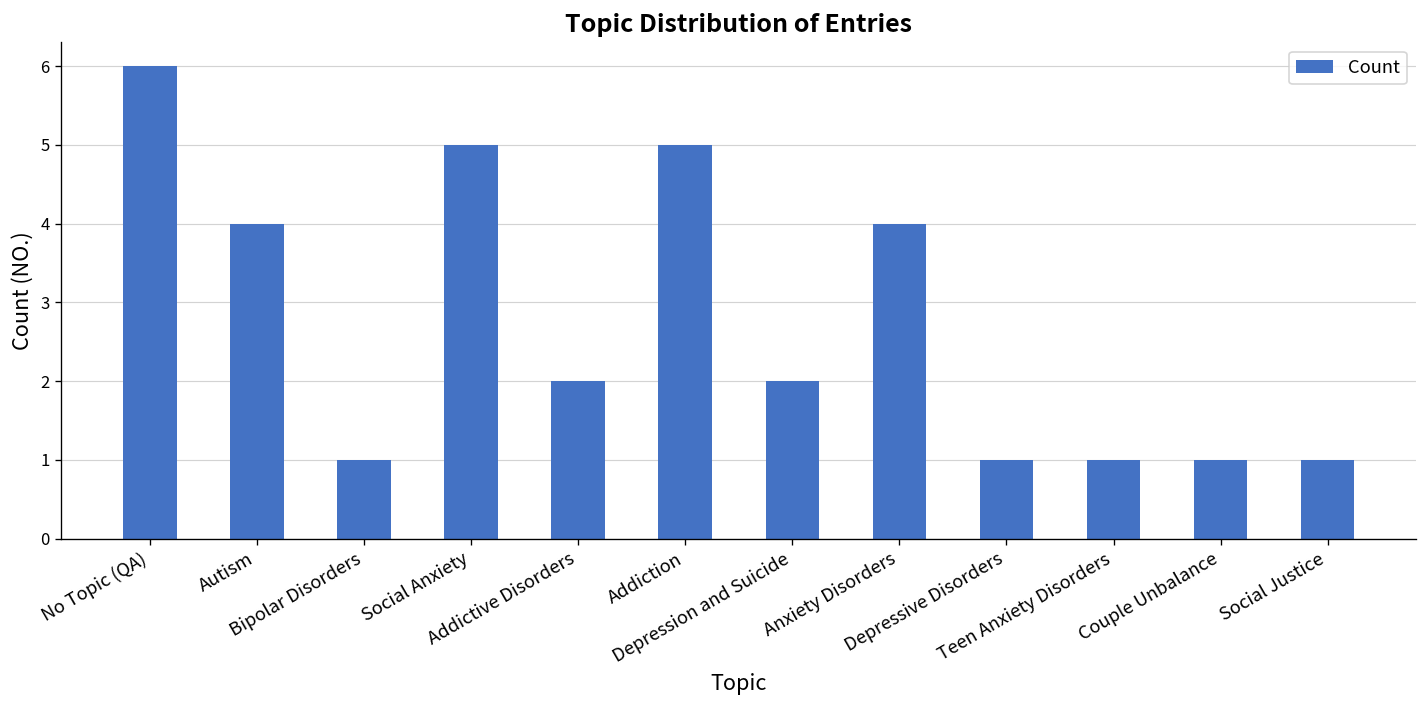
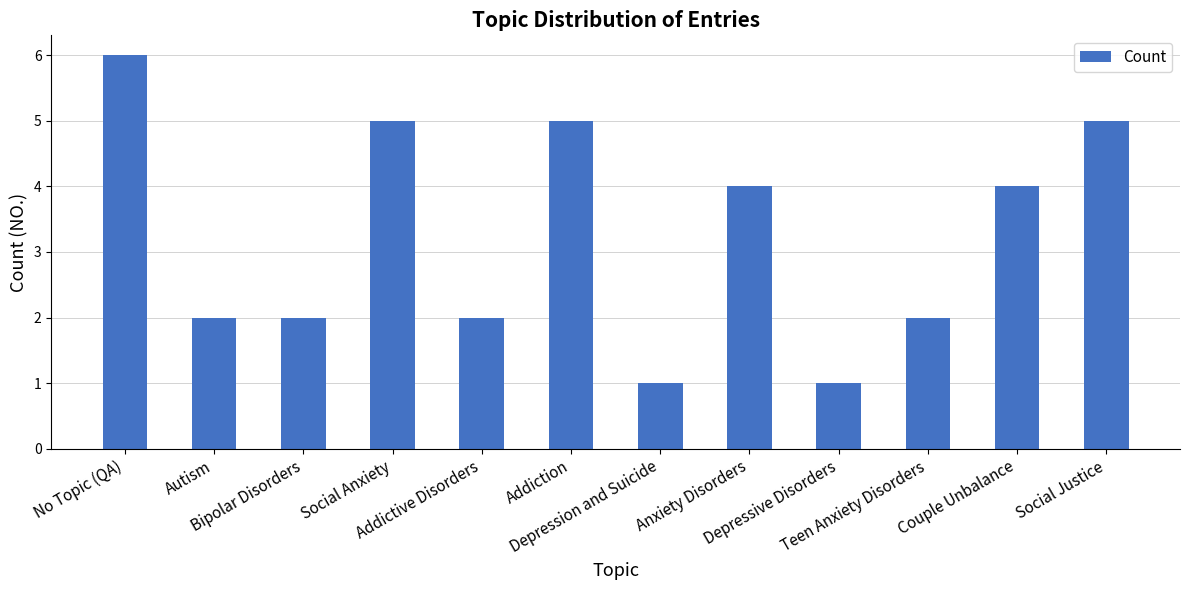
Autism: 4 -> 2
Bipolar Disorders: 1 -> 2
Depression and Suicide: 2 -> 1
Teen Anxiety Disorders: 1 -> 2
Couple Unbalance: 1 -> 4
Social Justice: 1 -> 5
